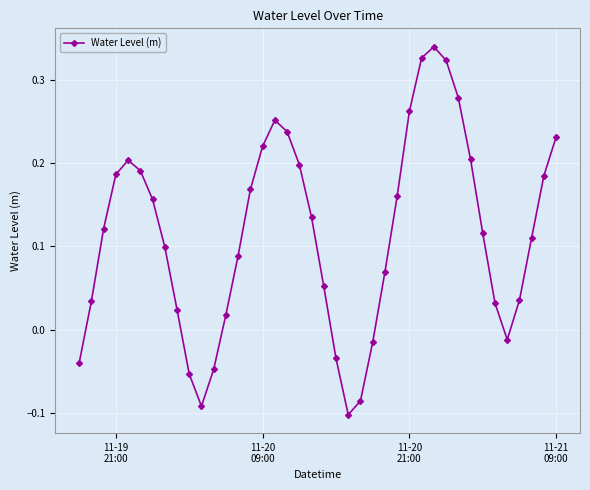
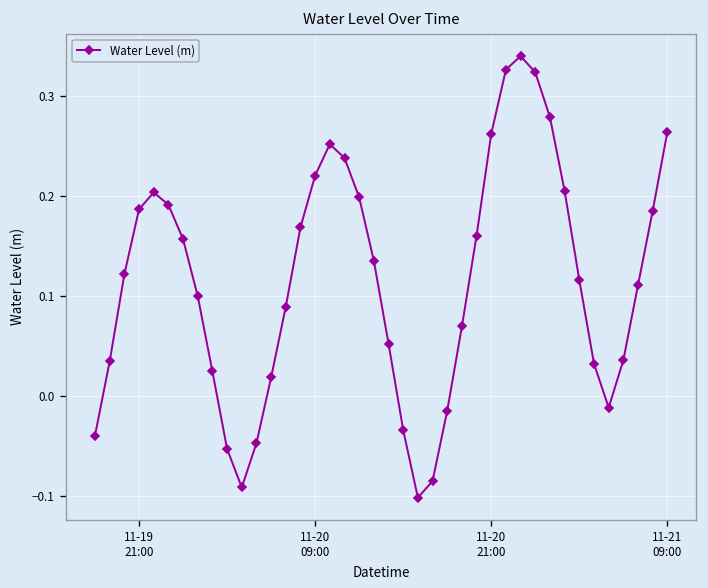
11-21 09:00: 0.23 -> 0.26
